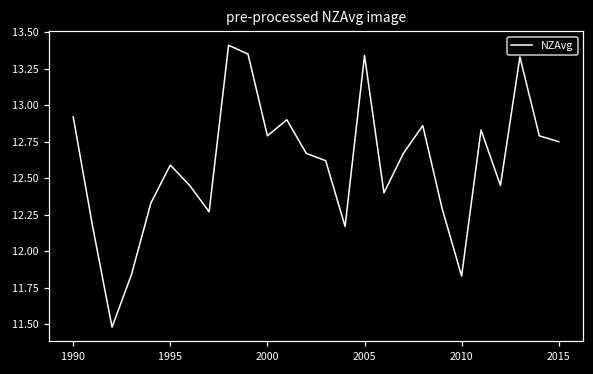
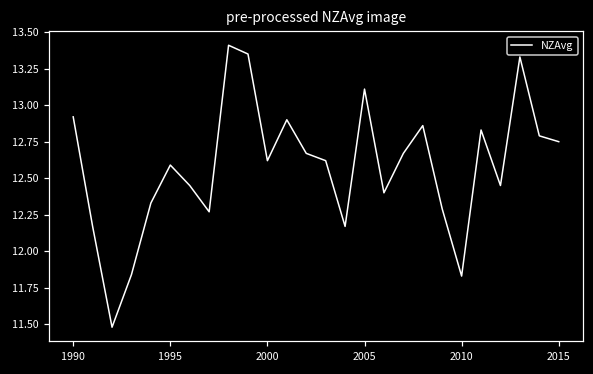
2000: 12.79 -> 12.62
2005: 13.34 -> 13.11
